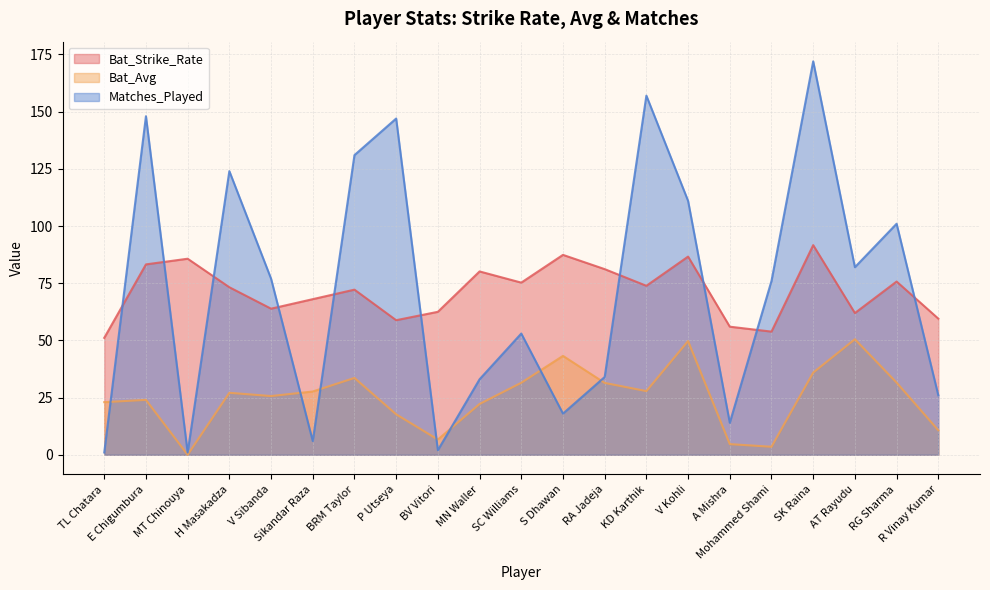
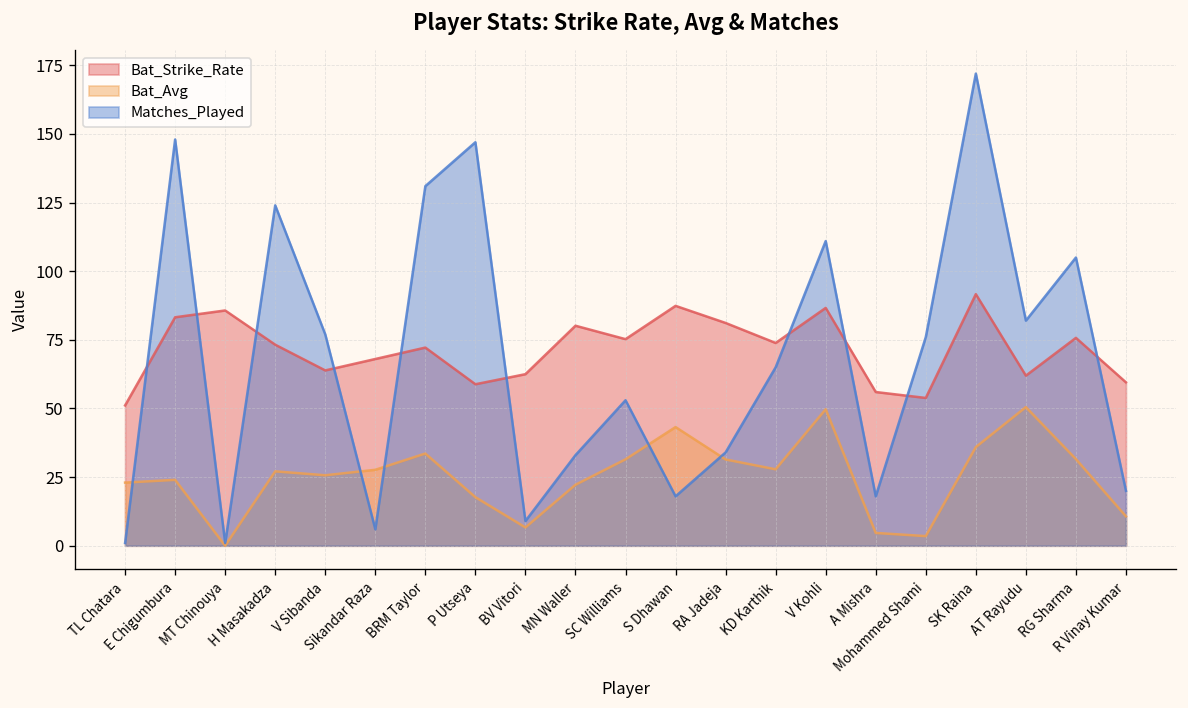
Matches_Played, BV Vitori: 2 -> 9
Matches_Played, KD Karthik: 157 -> 65
Matches_Played, A Mishra: 14 -> 18
Matches_Played, RG Sharma: 101 -> 105
Matches_Played, R Vinay Kumar: 26 -> 20
